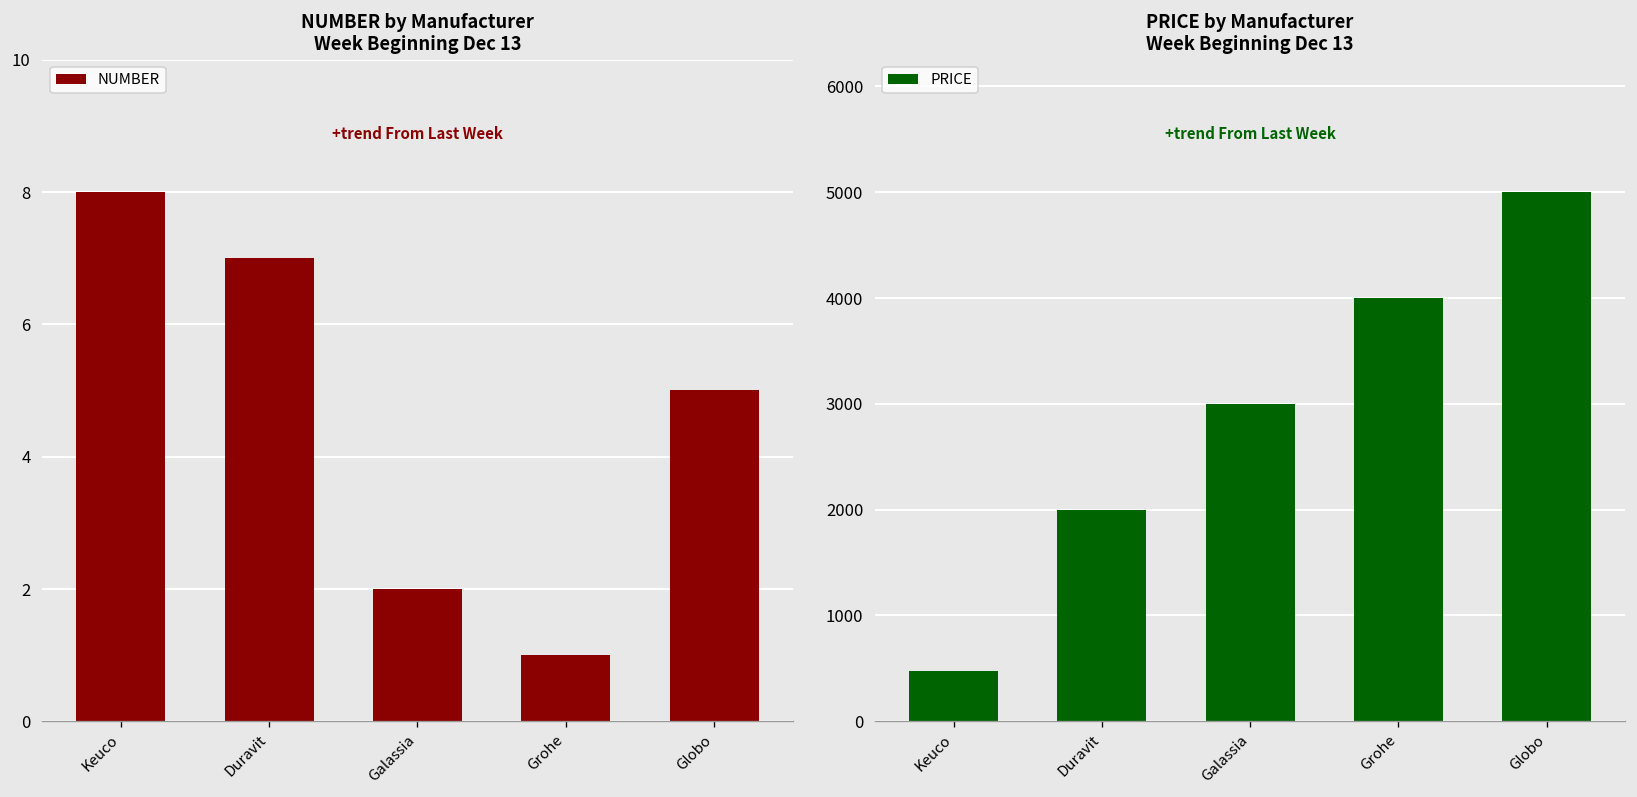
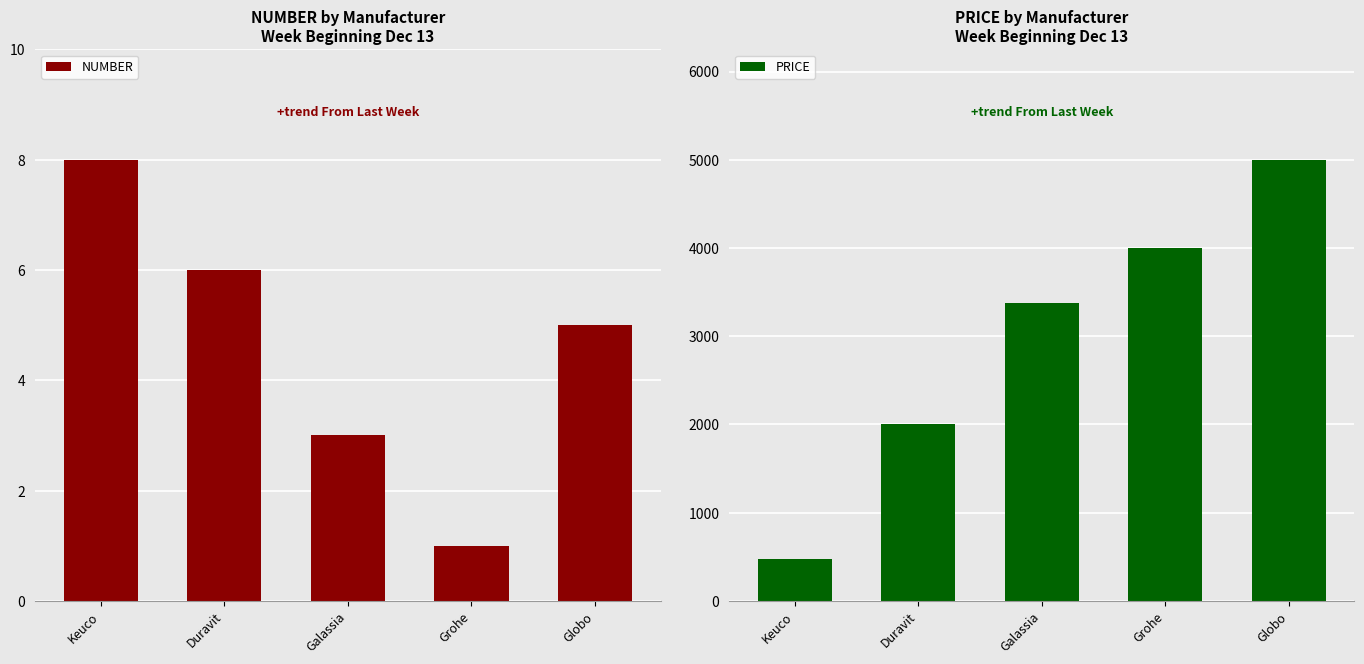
NUMBER by Manufacturer Week Beginning Dec 13, Duravit: 7 -> 6
NUMBER by Manufacturer Week Beginning Dec 13, Galassia: 2 -> 3
PRICE by Manufacturer Week Beginning Dec 13, Galassia: 3000 -> 3400
